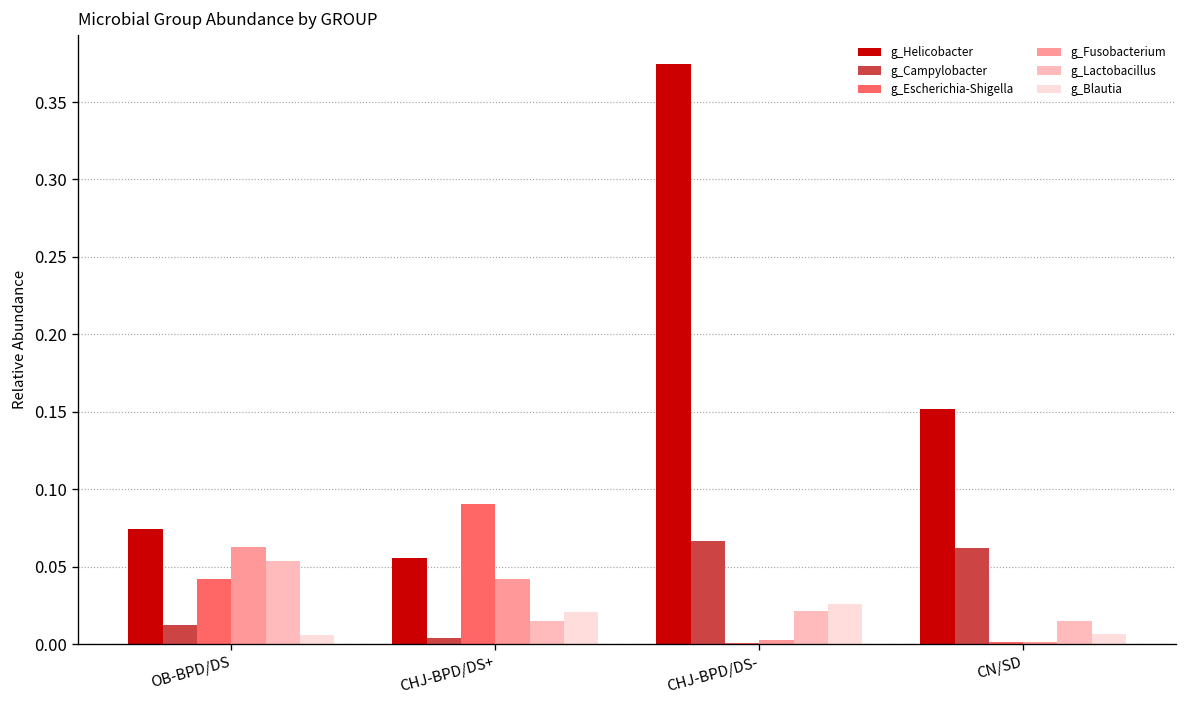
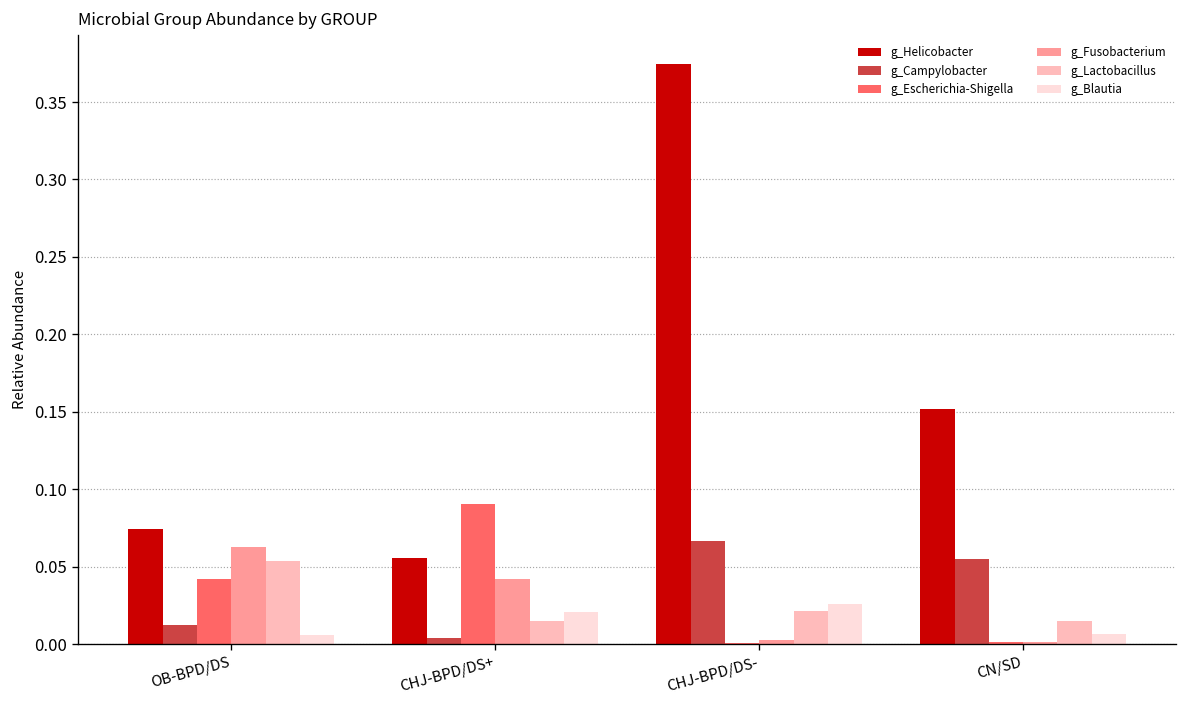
g_Campylobacter, CN/SD: 0.062 -> 0.055
